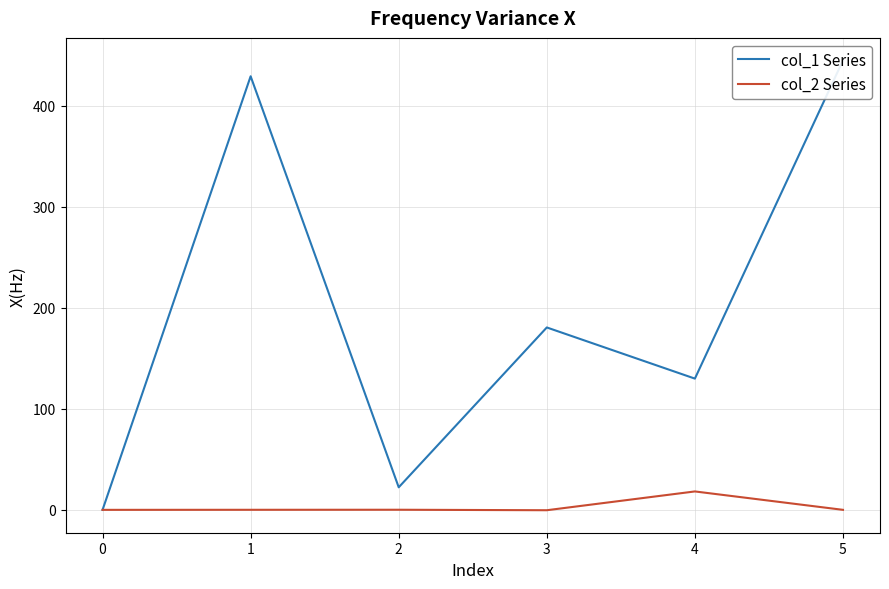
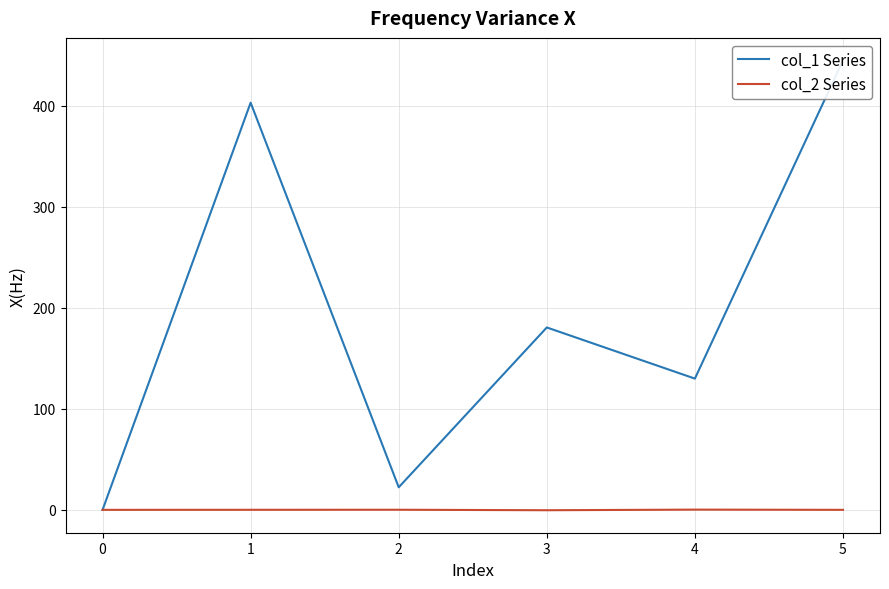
col_1 Series, 1: 429 -> 403
col_2 Series, 4: 18 -> 0
